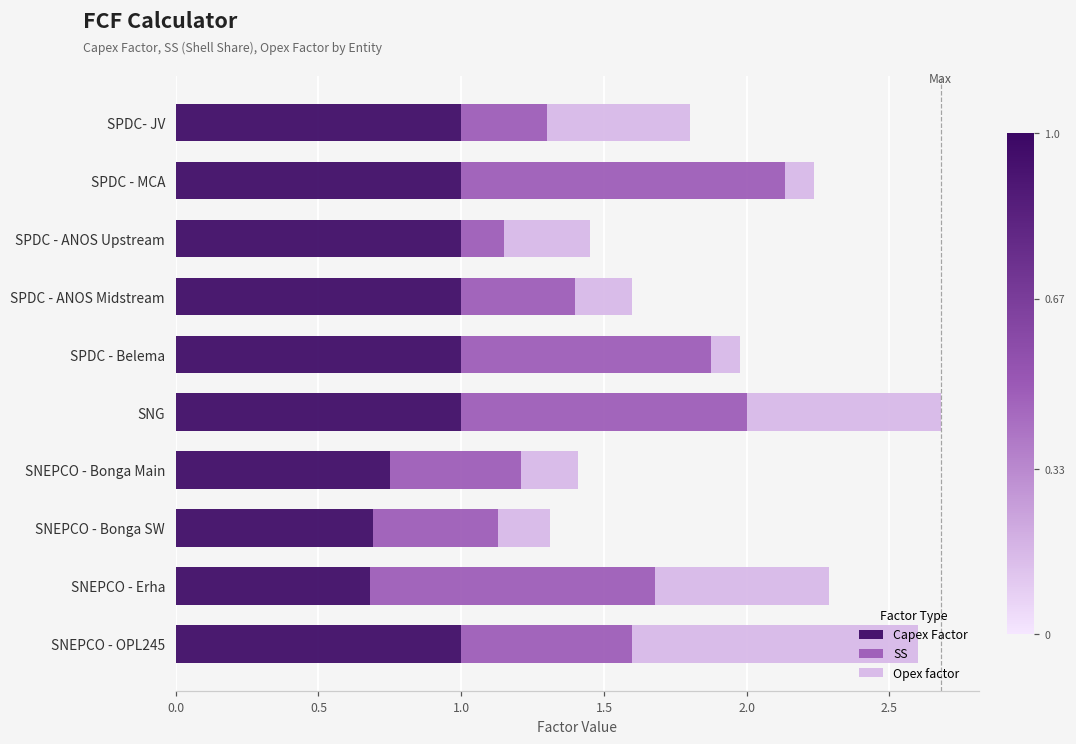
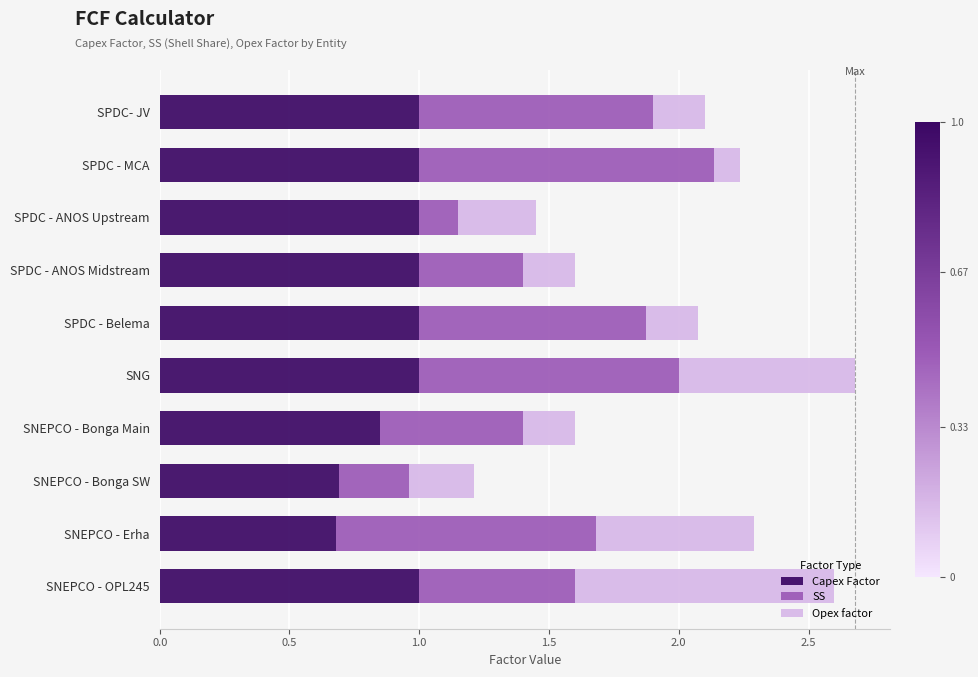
SS, SPDC- JV: 0.3 -> 0.9
Opex factor, SPDC- JV: 0.5 -> 0.2
Opex factor, SPDC - Belema: 0.1 -> 0.2
Capex Factor, SNEPCO - Bonga Main: 0.75 -> 0.85
SS, SNEPCO - Bonga Main: 0.46 -> 0.55
SS, SNEPCO - Bonga SW: 0.44 -> 0.27
Opex factor, SNEPCO - Bonga SW: 0.18 -> 0.25
